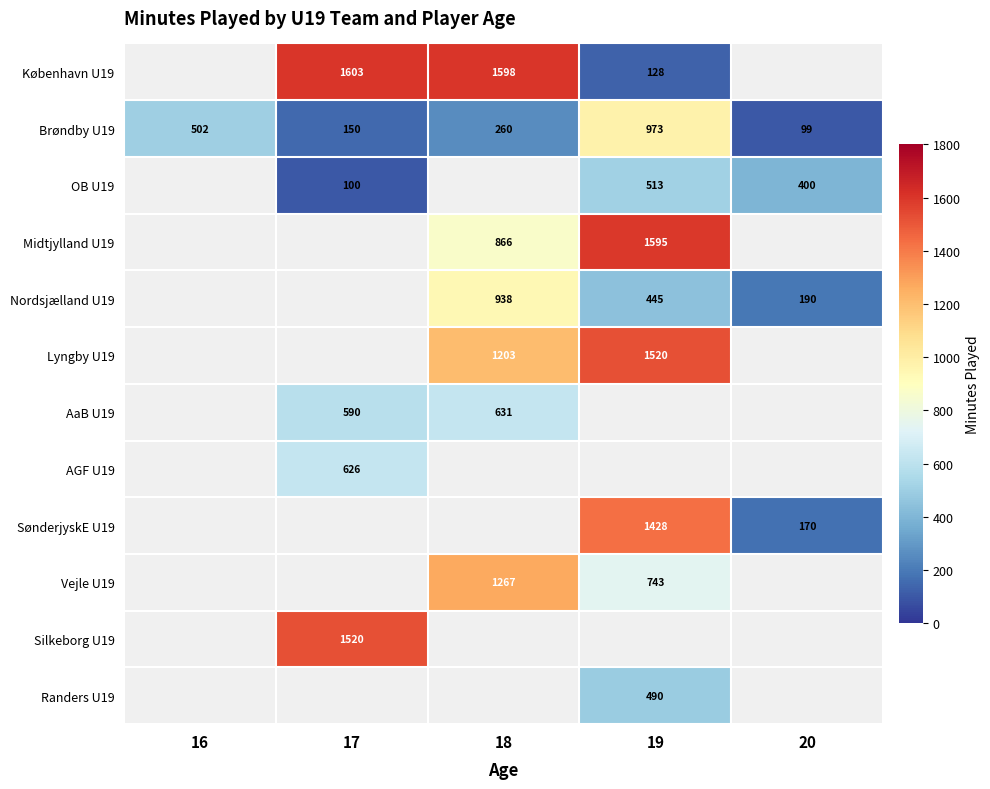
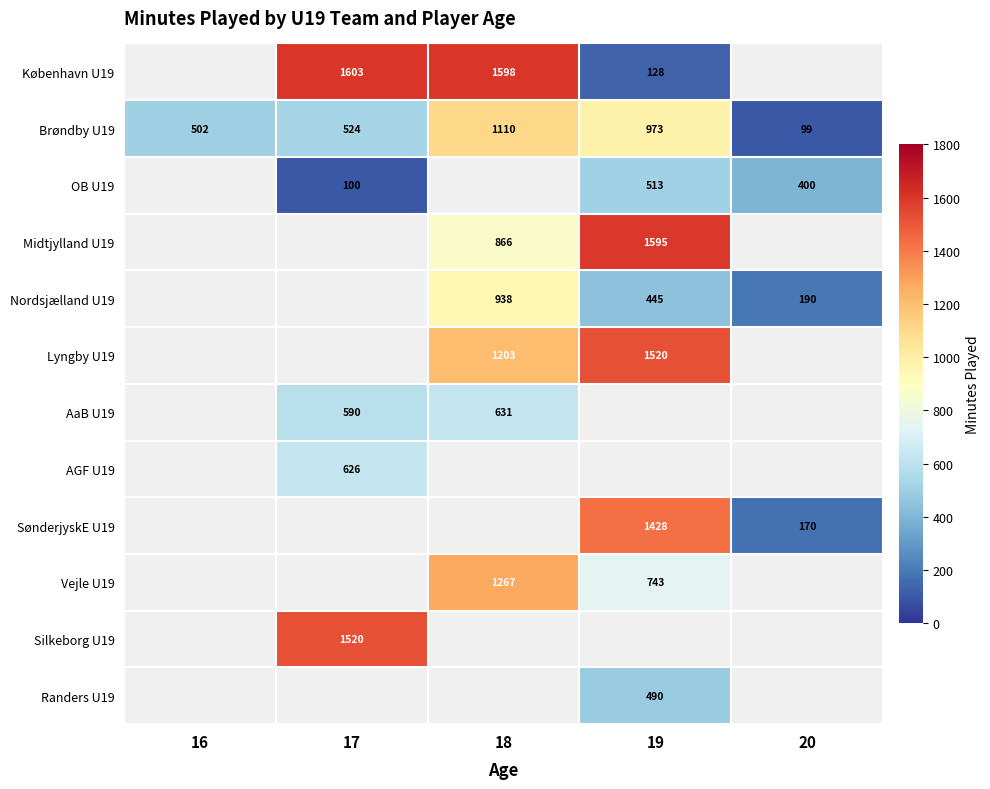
Brøndby U19, 17: 150 -> 524
Brøndby U19, 18: 260 -> 1110
